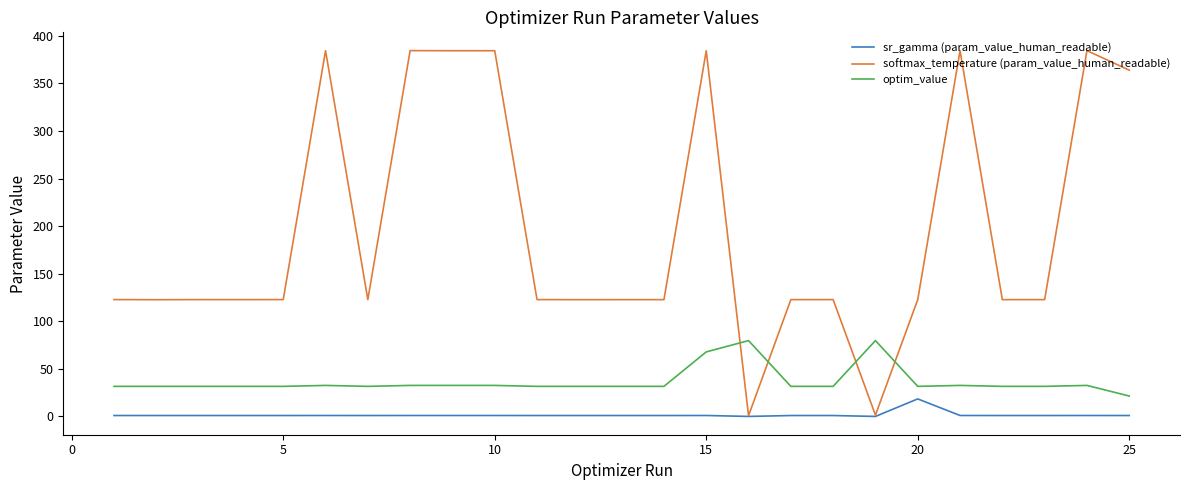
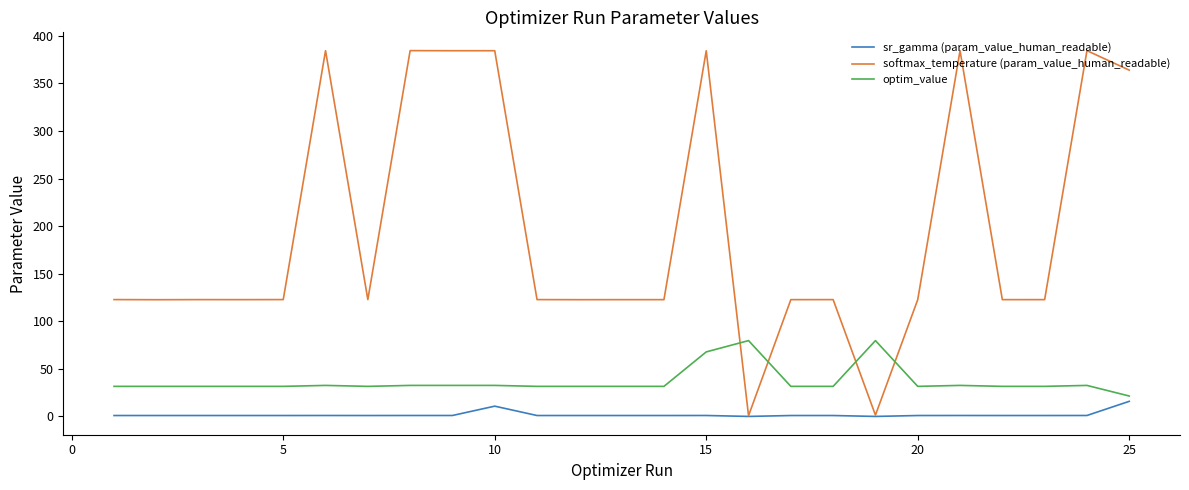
sr_gamma (param_value_human_readable), 10: 0 -> 10
sr_gamma (param_value_human_readable), 20: 20 -> 0
sr_gamma (param_value_human_readable), 25: 0 -> 20
